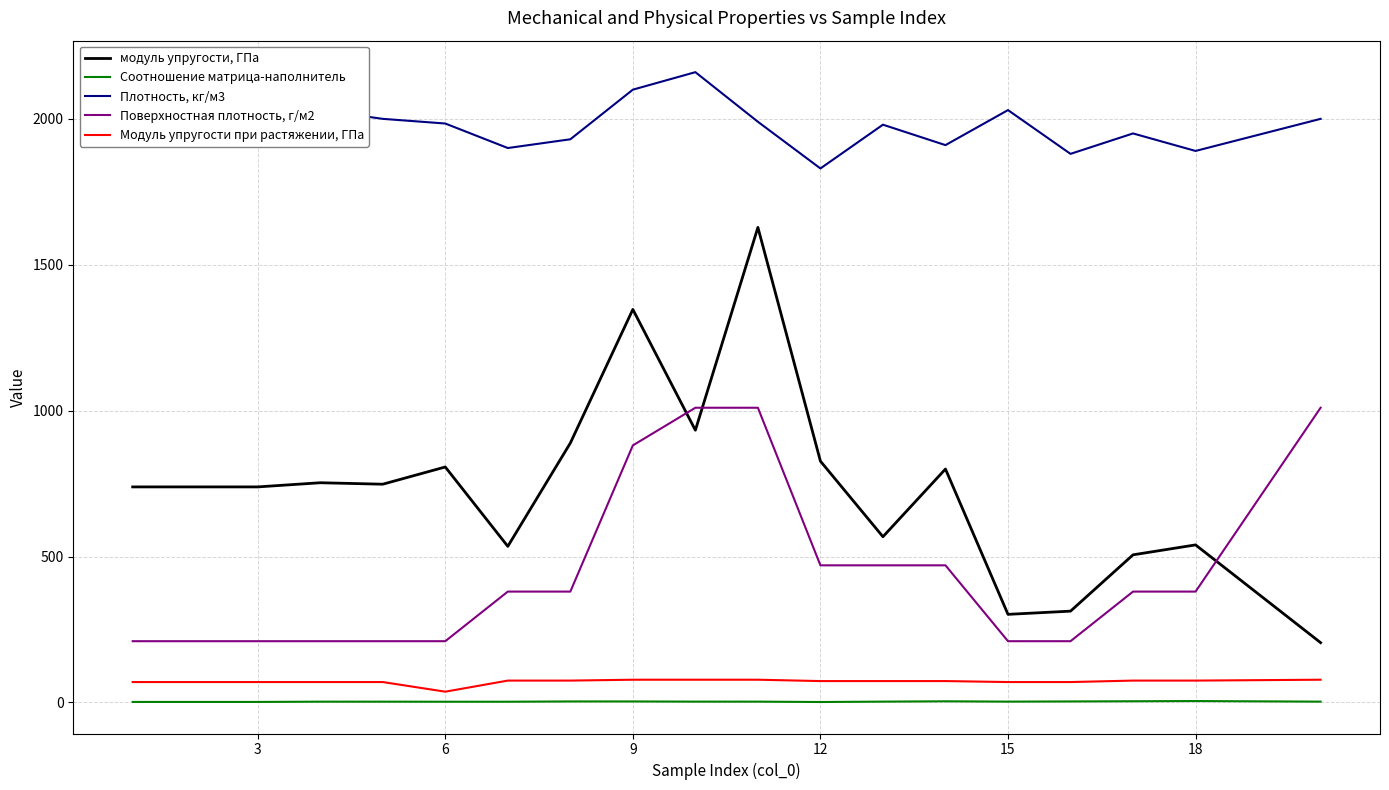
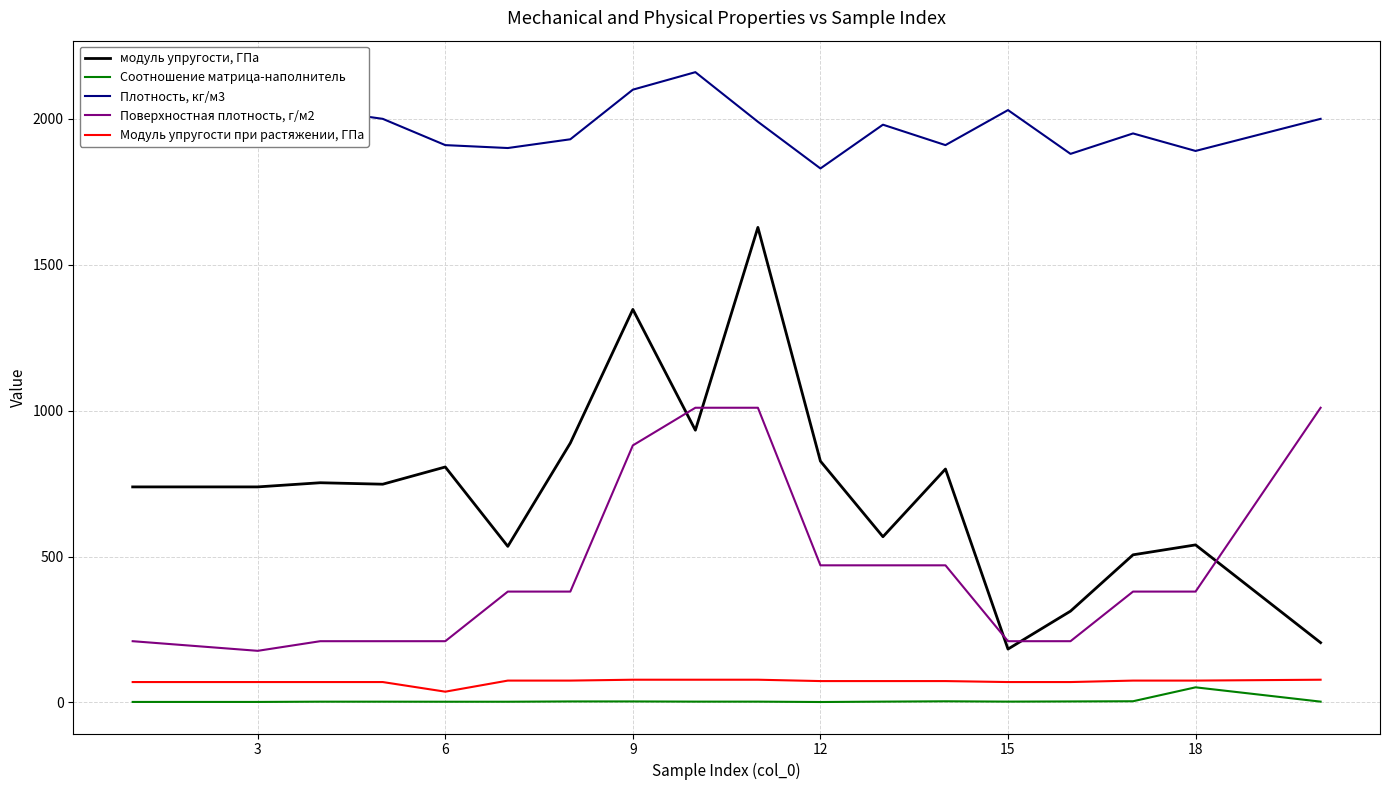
Поверхностная плотность, г/м2, 3: 210 -> 180
Плотность, кг/м3, 6: 1980 -> 1910
модуль упругости, ГПа, 15: 300 -> 180
Соотношение матрица-наполнитель, 18: 0 -> 50
